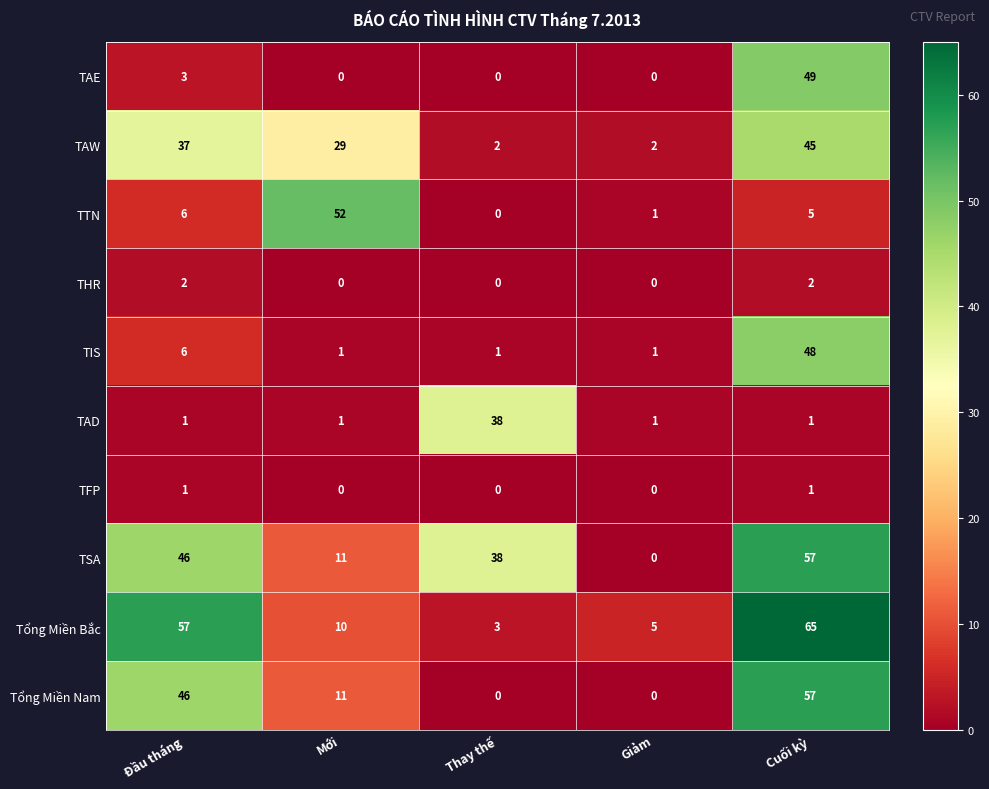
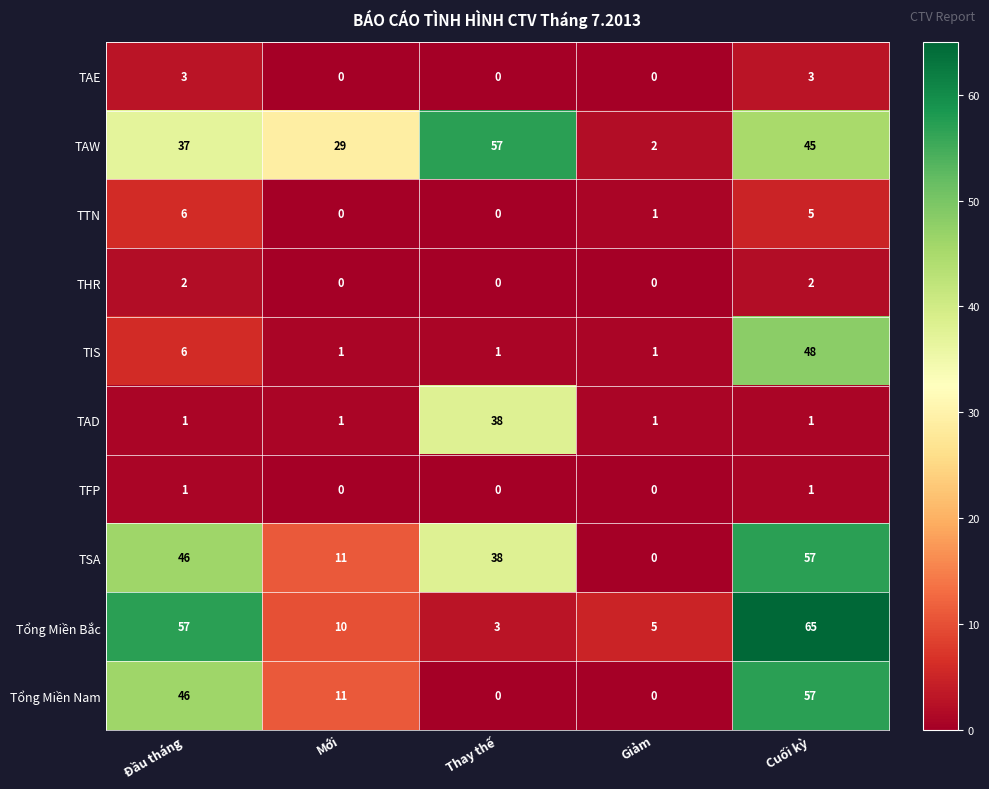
TAE, Cuối kỳ: 49 -> 3
TAW, Thay thế: 2 -> 57
TTN, Mới: 52 -> 0
